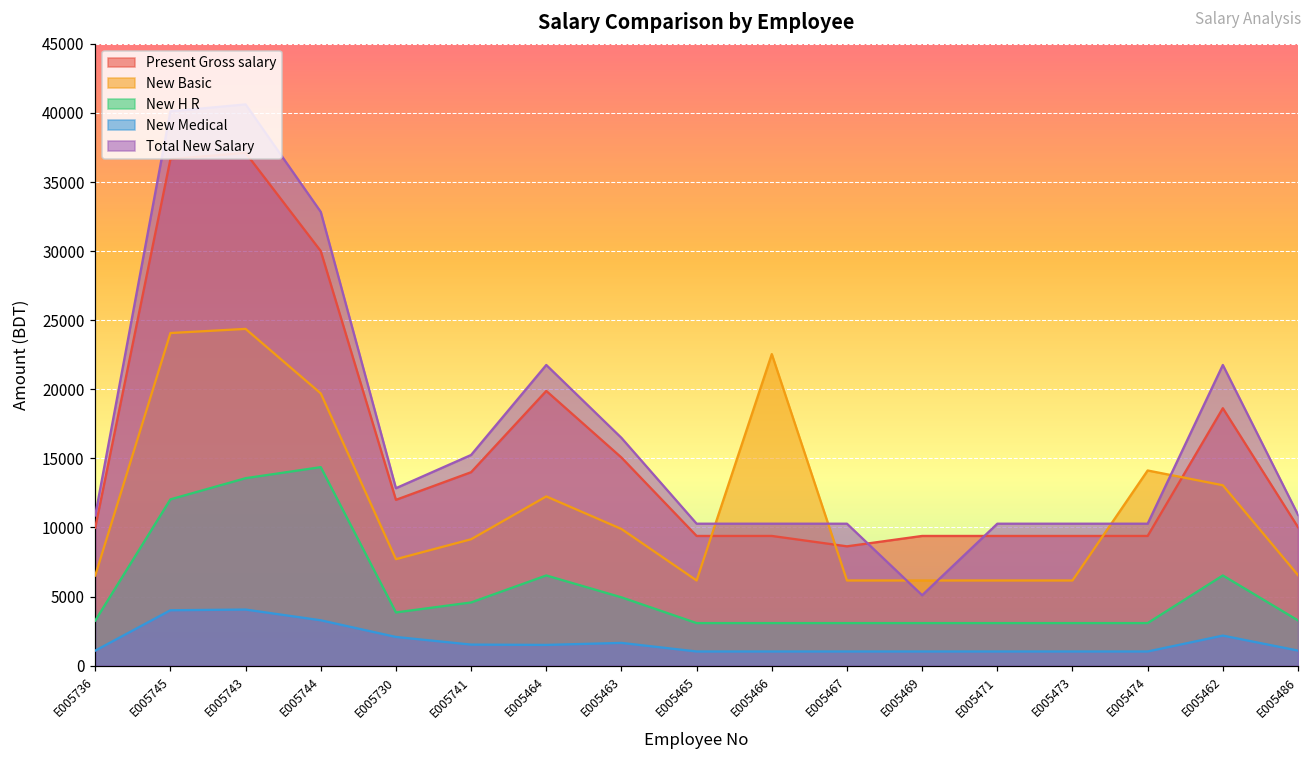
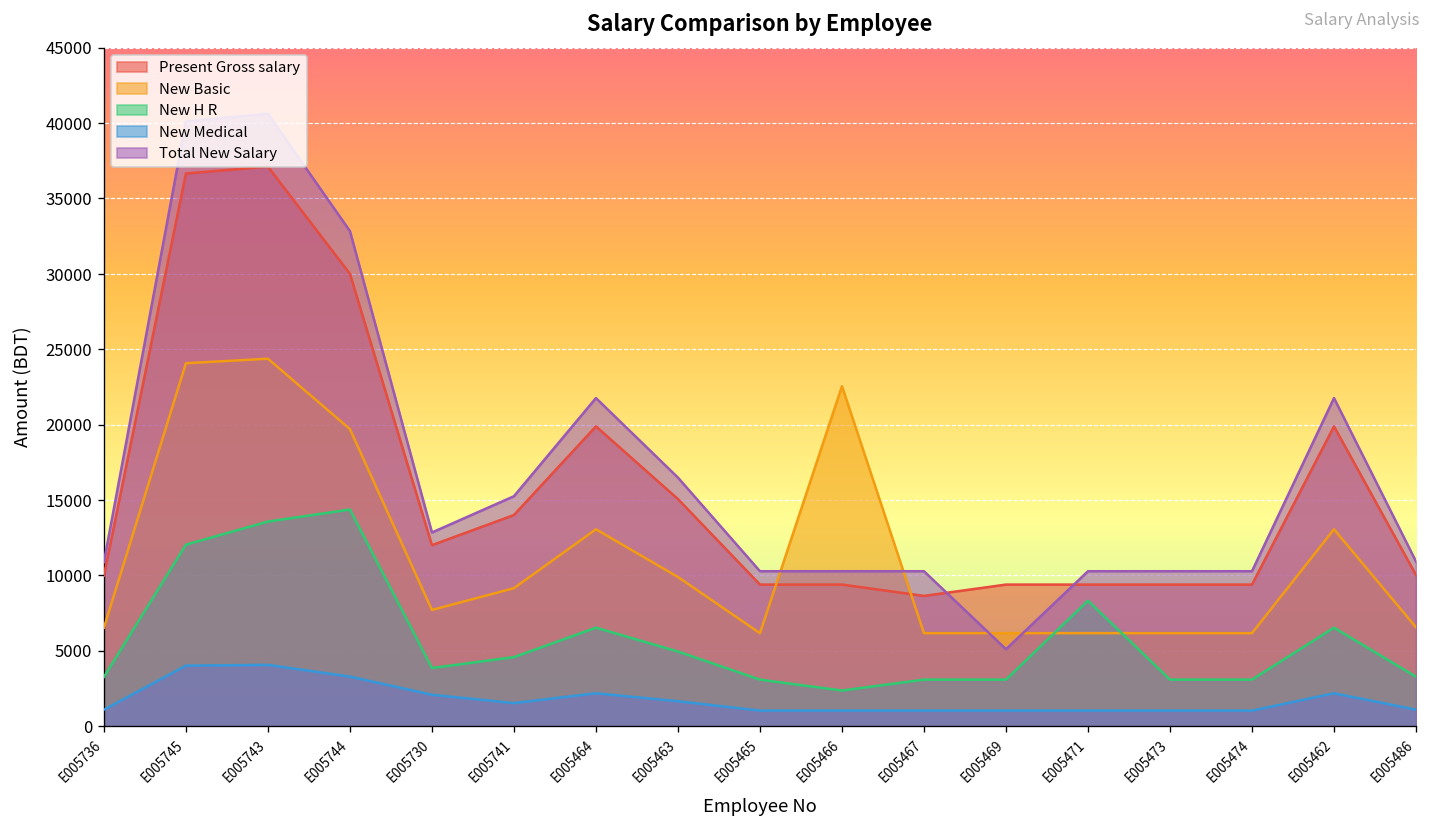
New Basic, E005464: 12200 -> 13100
New Medical, E005464: 1500 -> 2200
New H R, E005466: 3100 -> 2400
New H R, E005471: 3100 -> 8300
New Basic, E005474: 14100 -> 6200
Present Gross salary, E005462: 18600 -> 19900
